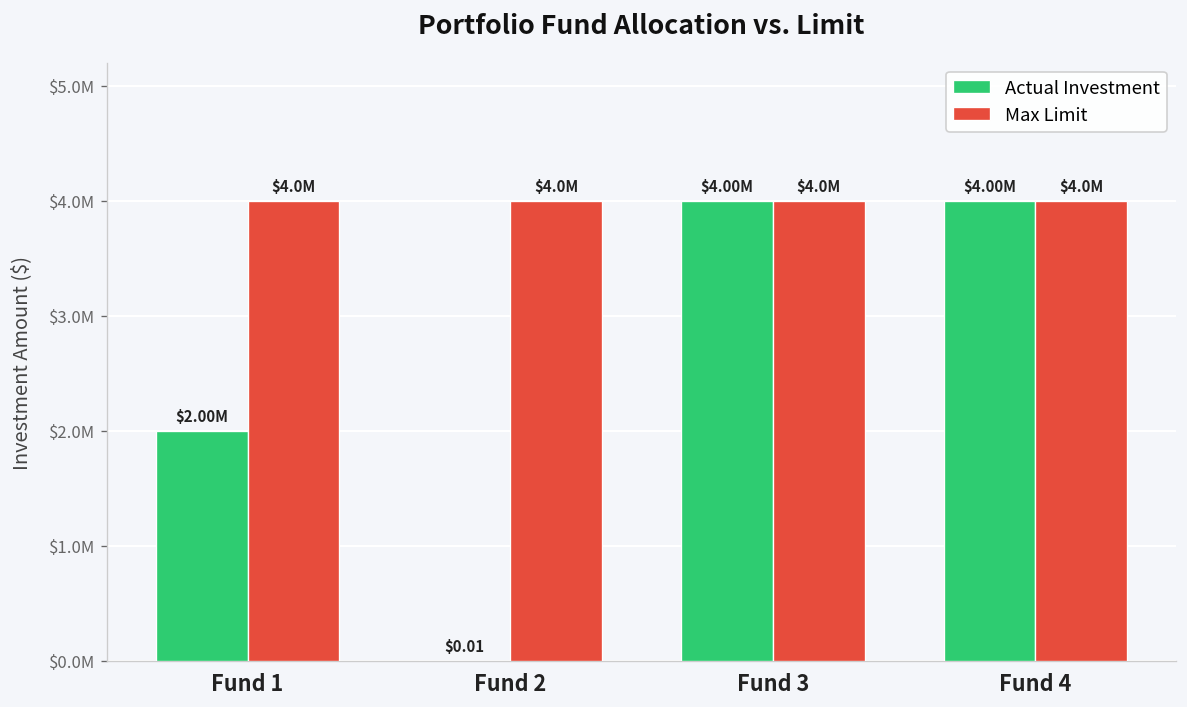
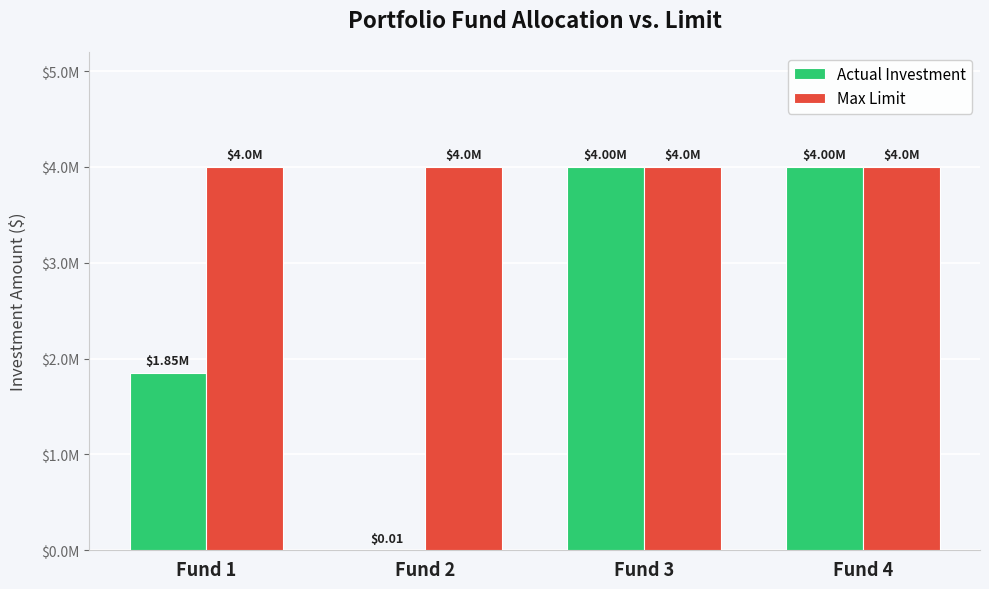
Actual Investment, Fund 1: $2.00M -> $1.85M
